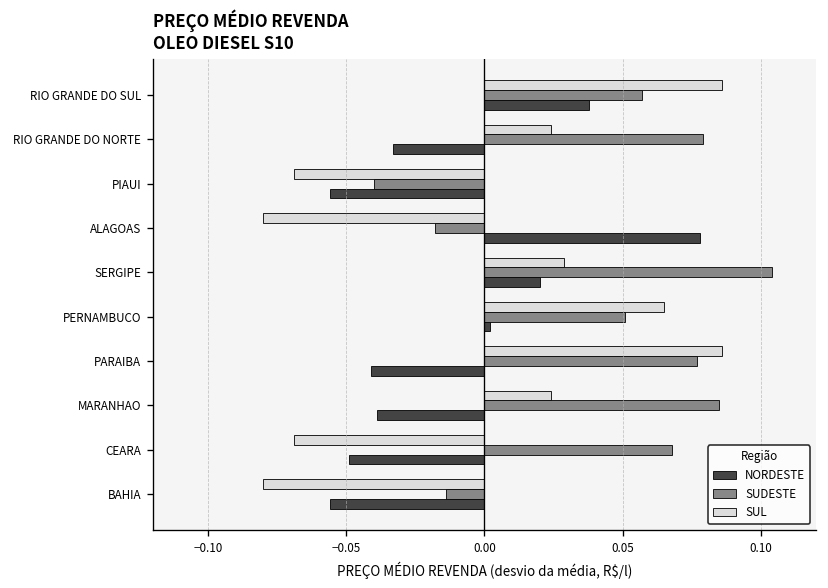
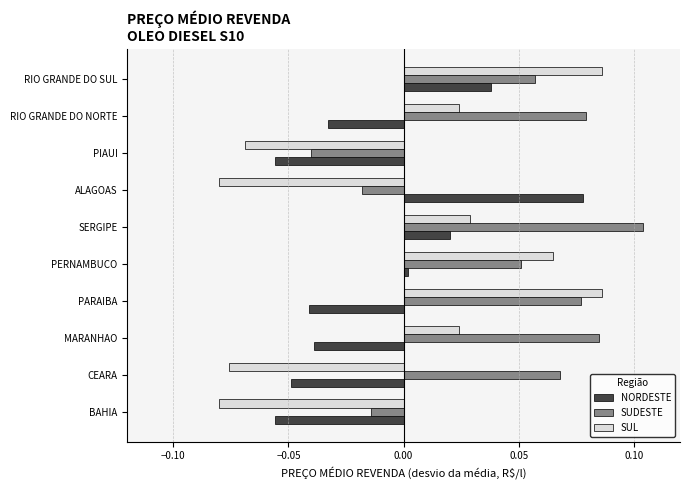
SUL, CEARA: -0.069 -> -0.076
